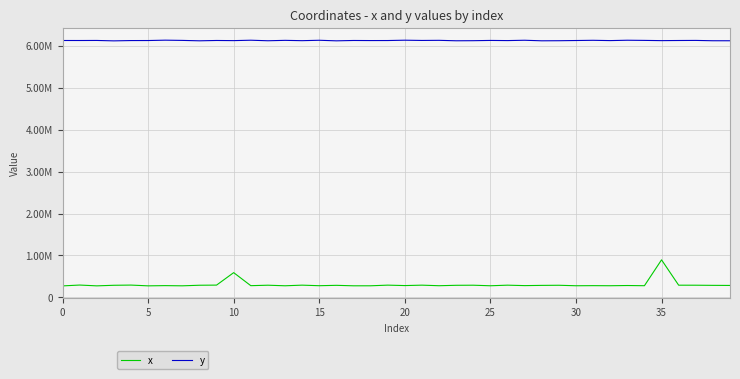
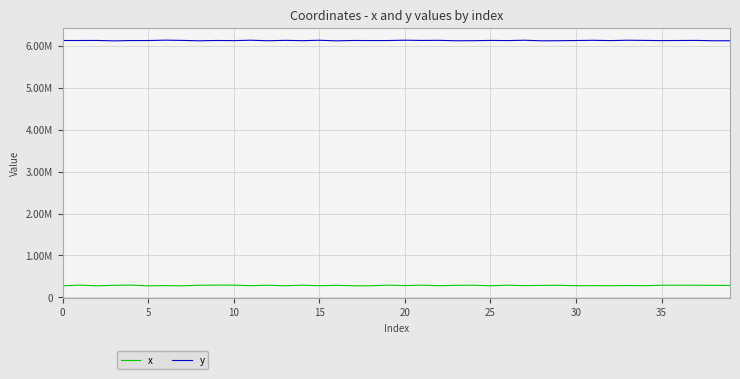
x, 10: 600000 -> 300000
x, 35: 900000 -> 300000
